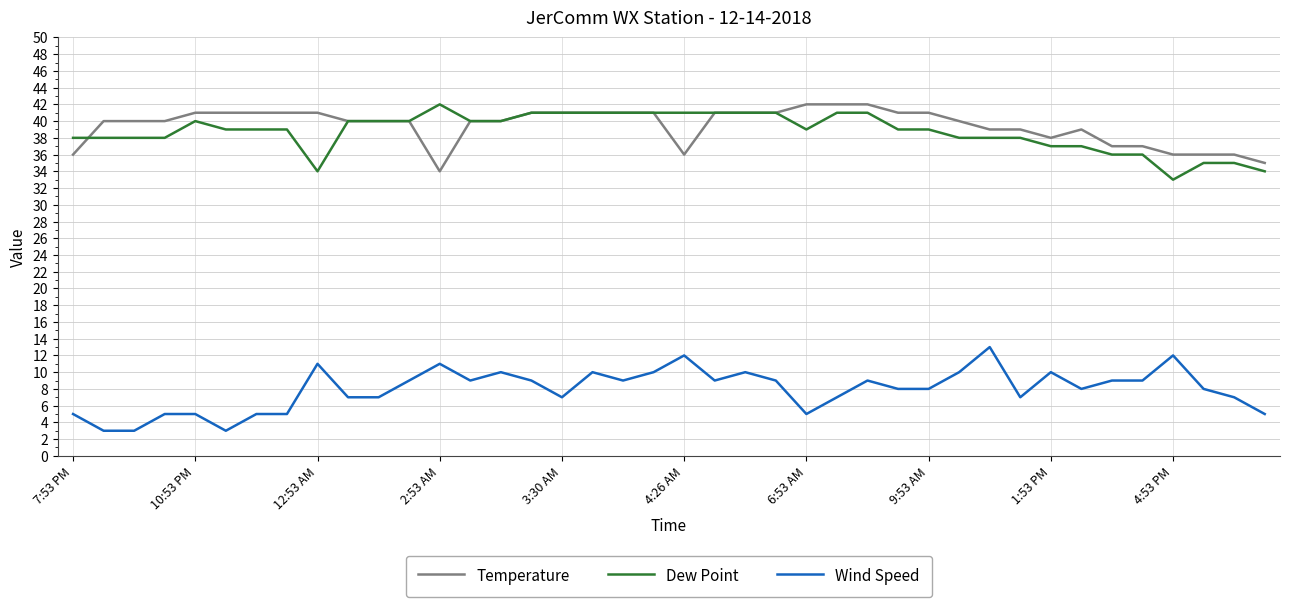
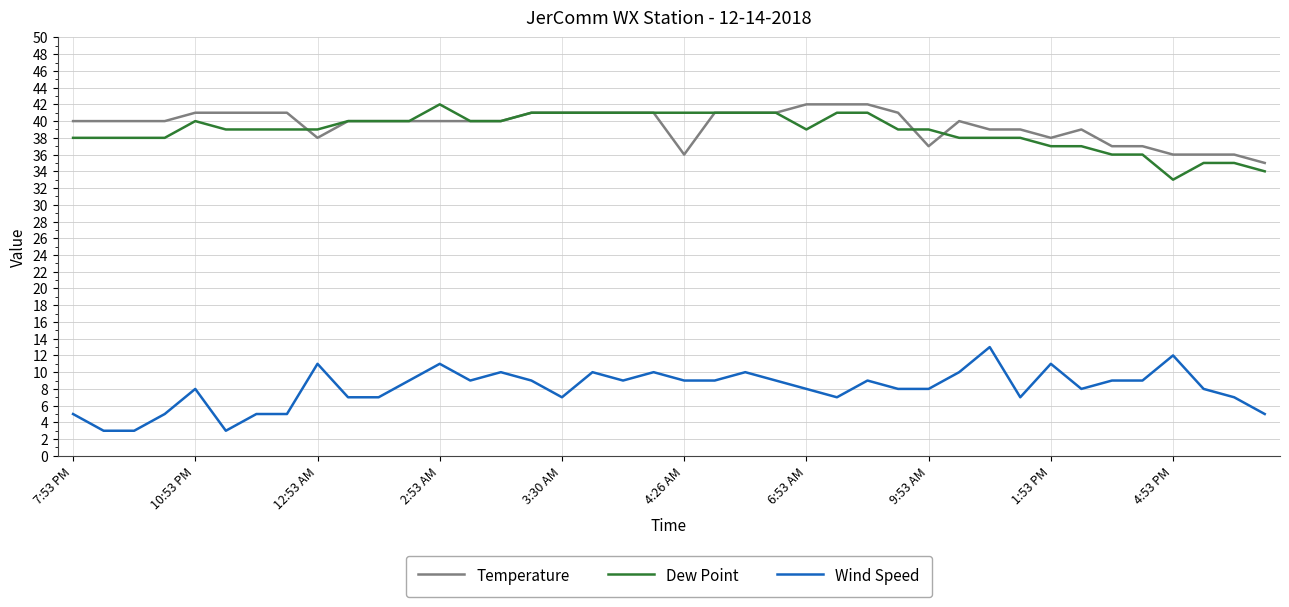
Temperature, 7:53 PM: 36 -> 40
Wind Speed, 10:53 PM: 5 -> 8
Temperature, 12:53 AM: 41 -> 38
Dew Point, 12:53 AM: 34 -> 39
Temperature, 2:53 AM: 34 -> 40
Wind Speed, 4:26 AM: 12 -> 9
Wind Speed, 6:53 AM: 5 -> 8
Temperature, 9:53 AM: 41 -> 37
Wind Speed, 1:53 PM: 10 -> 11
